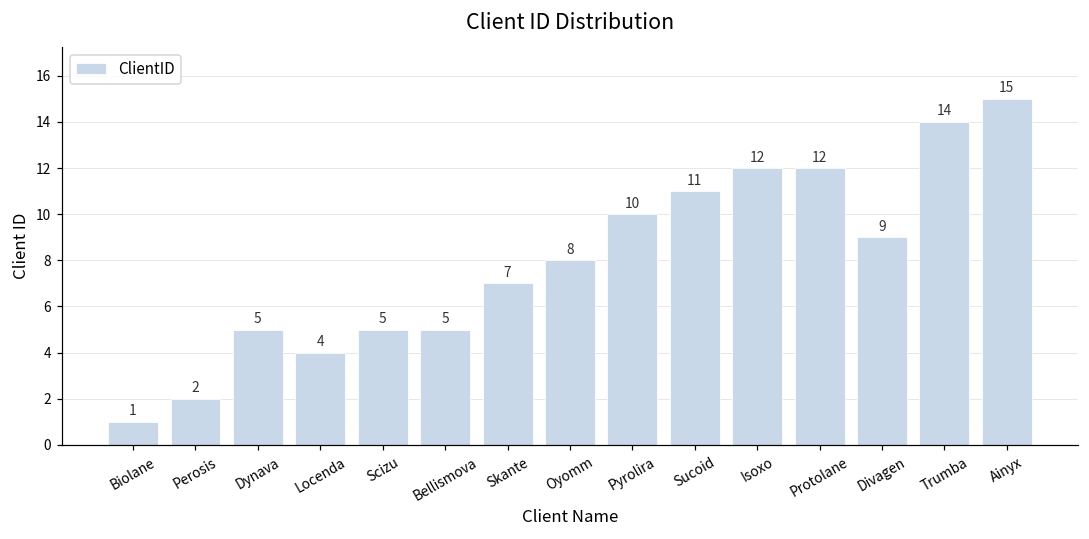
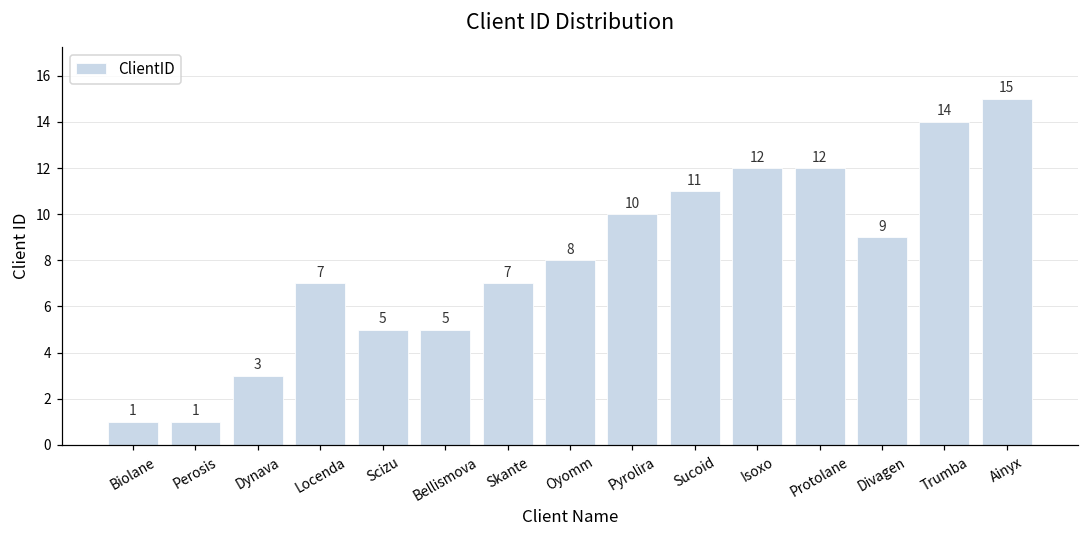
Perosis: 2 -> 1
Dynava: 5 -> 3
Locenda: 4 -> 7
